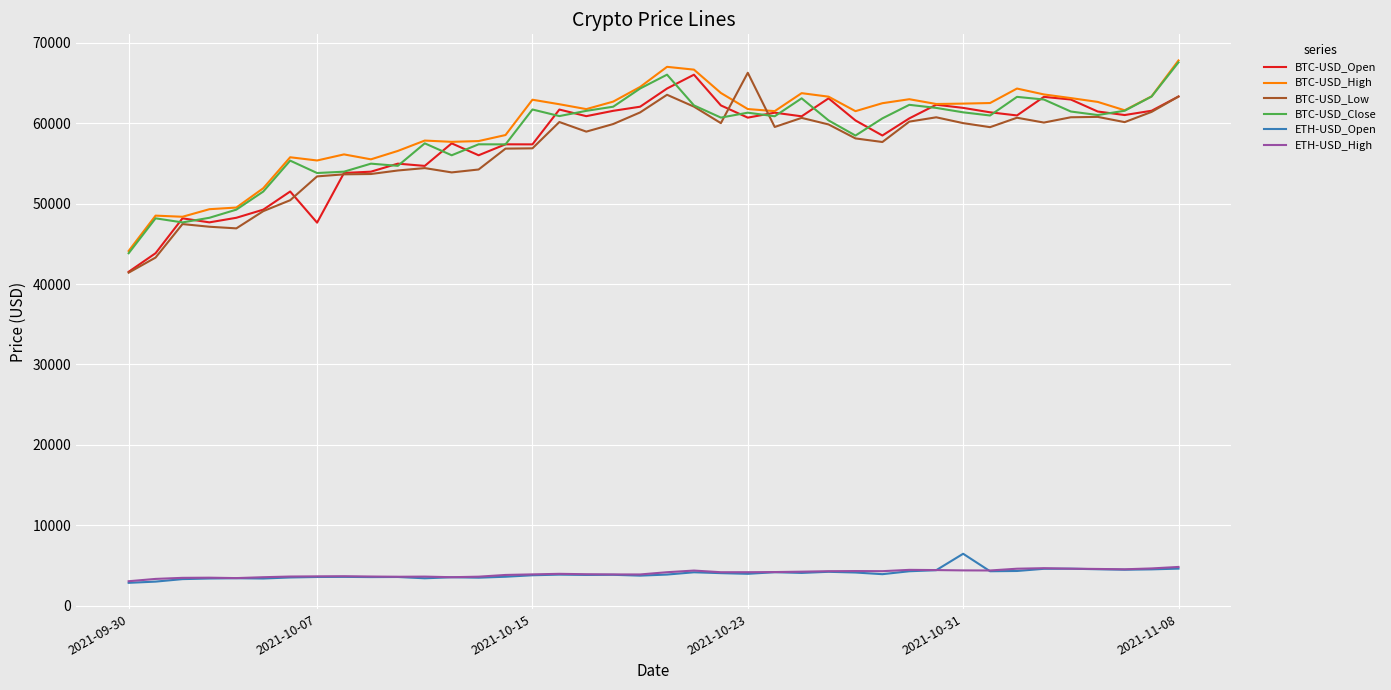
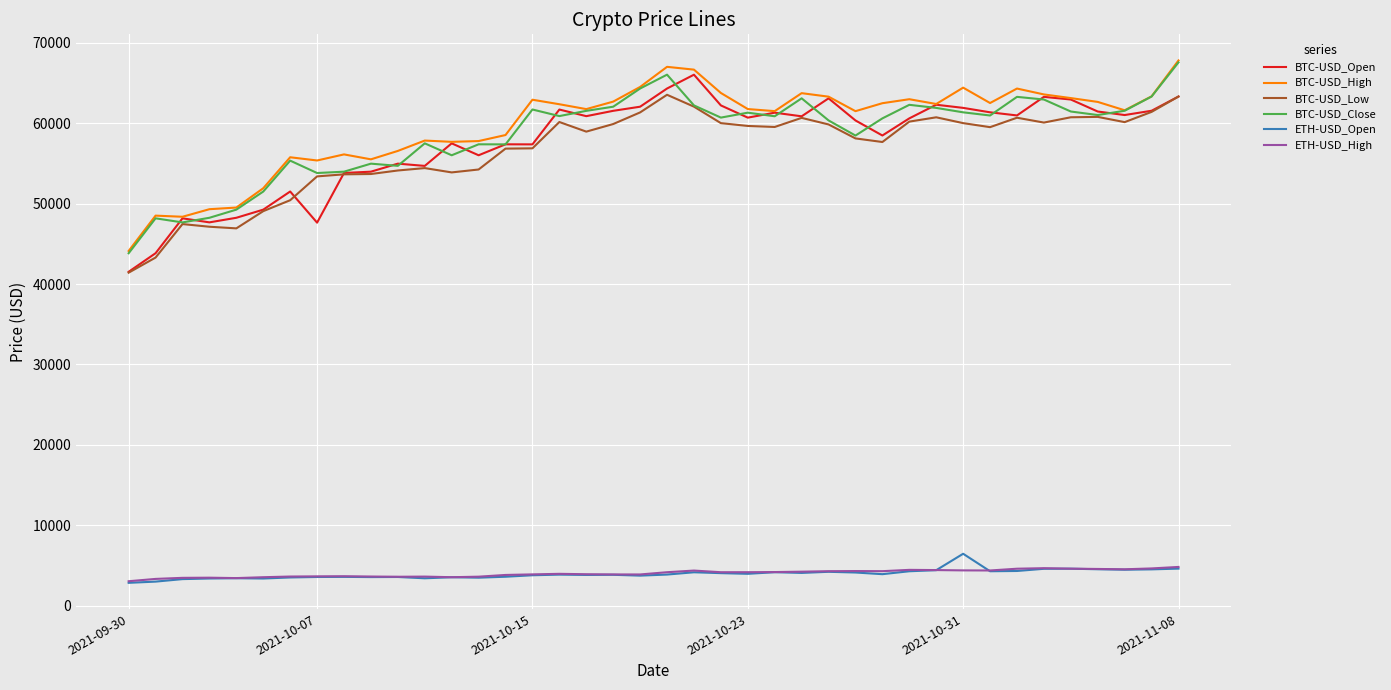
BTC-USD_Low, 2021-10-23: 66000 -> 60000
BTC-USD_High, 2021-10-31: 62000 -> 64000
